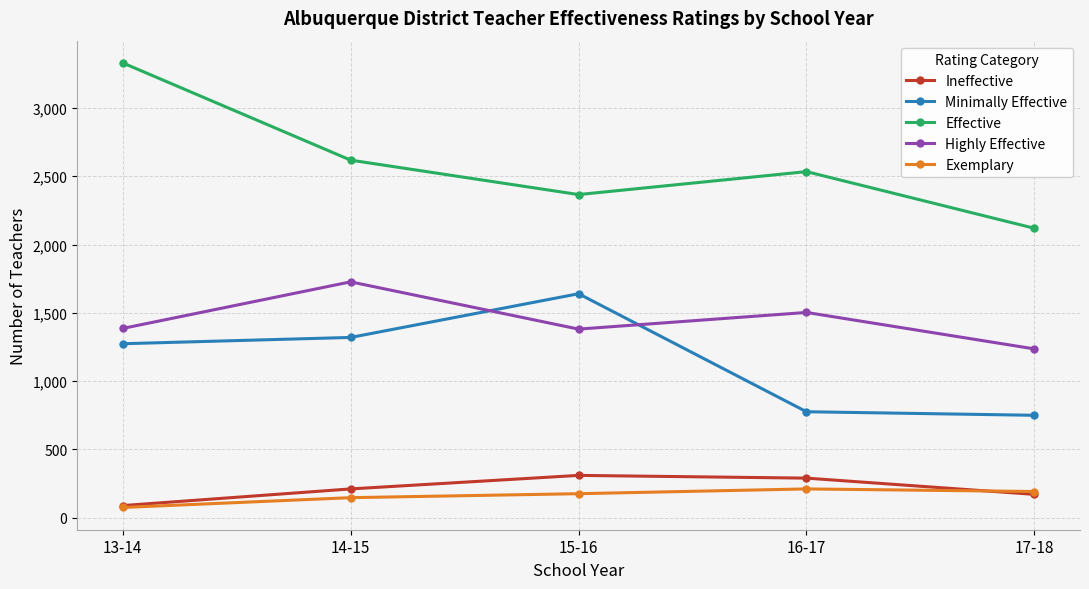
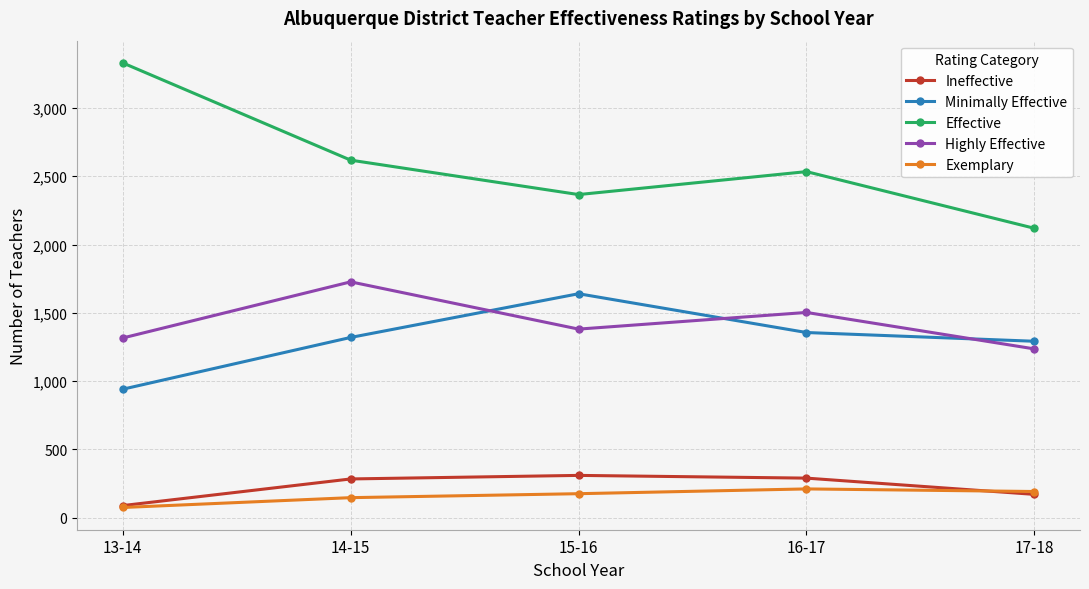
Minimally Effective, 13-14: 1,270 -> 940
Highly Effective, 13-14: 1,390 -> 1,320
Ineffective, 14-15: 210 -> 280
Minimally Effective, 16-17: 780 -> 1,360
Minimally Effective, 17-18: 750 -> 1,290
